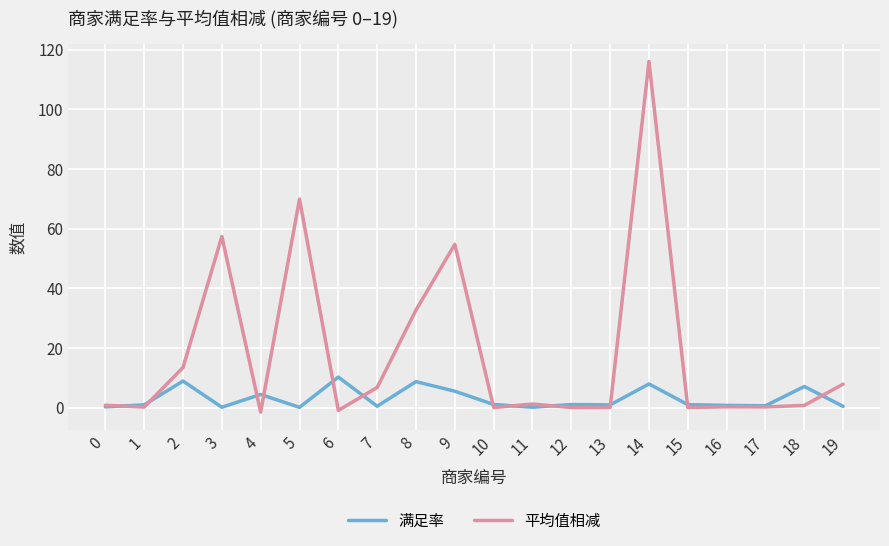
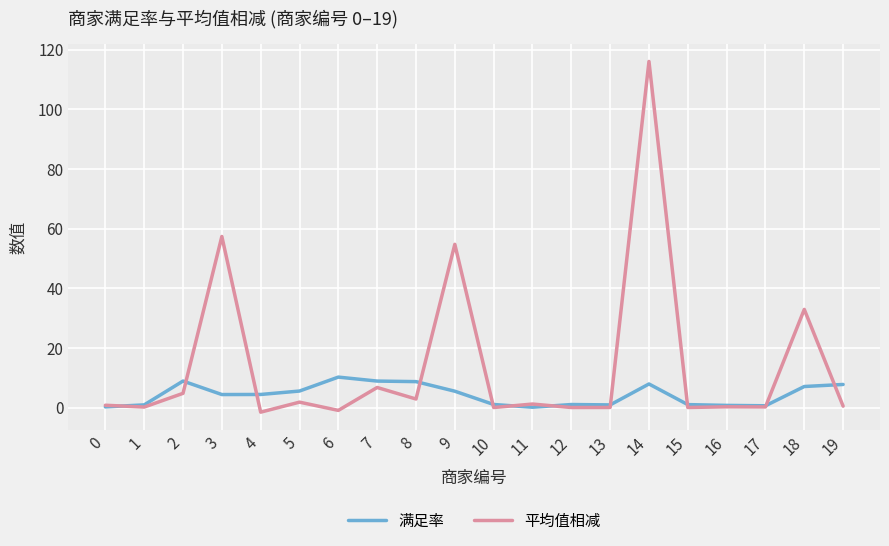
平均值相减, 2: 13 -> 5
满足率, 3: 0 -> 4
满足率, 5: 0 -> 6
平均值相减, 5: 70 -> 2
满足率, 7: 0 -> 9
平均值相减, 8: 33 -> 3
平均值相减, 18: 1 -> 33
满足率, 19: 0 -> 8
平均值相减, 19: 8 -> 0
